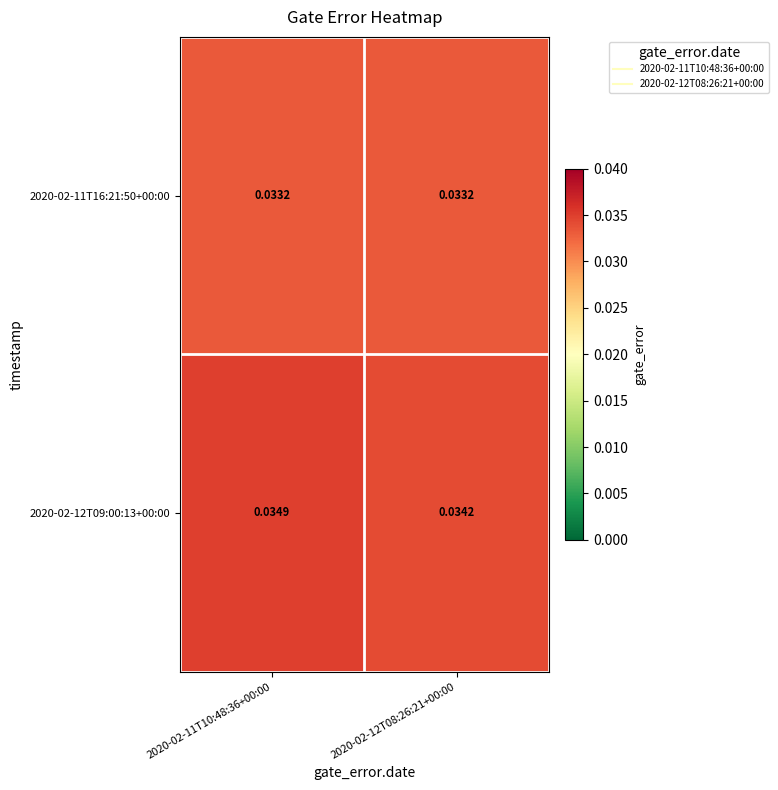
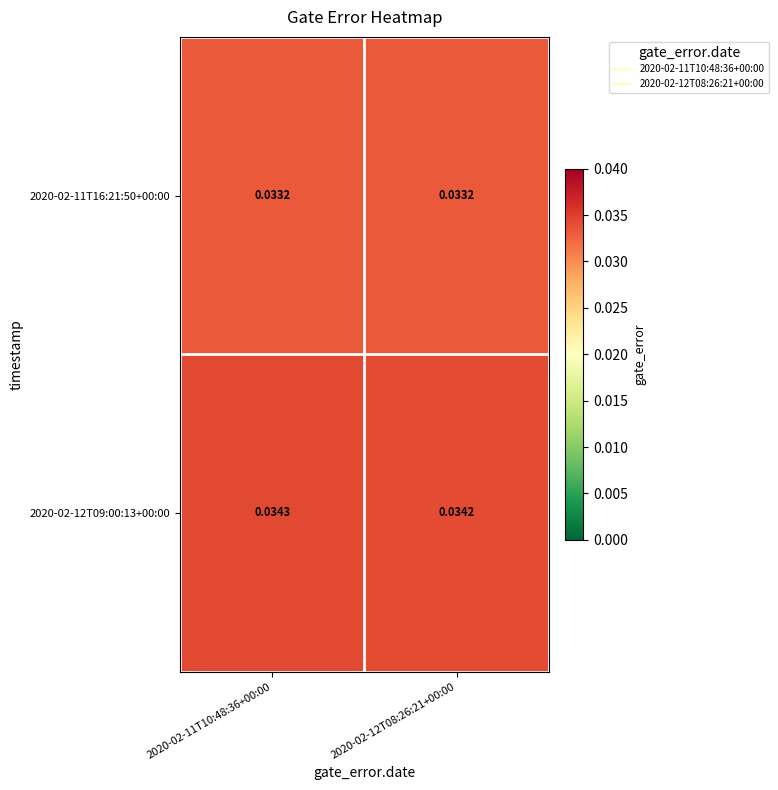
2020-02-12T09:00:13+00:00, 2020-02-11T10:48:36+00:00: 0.0349 -> 0.0343
